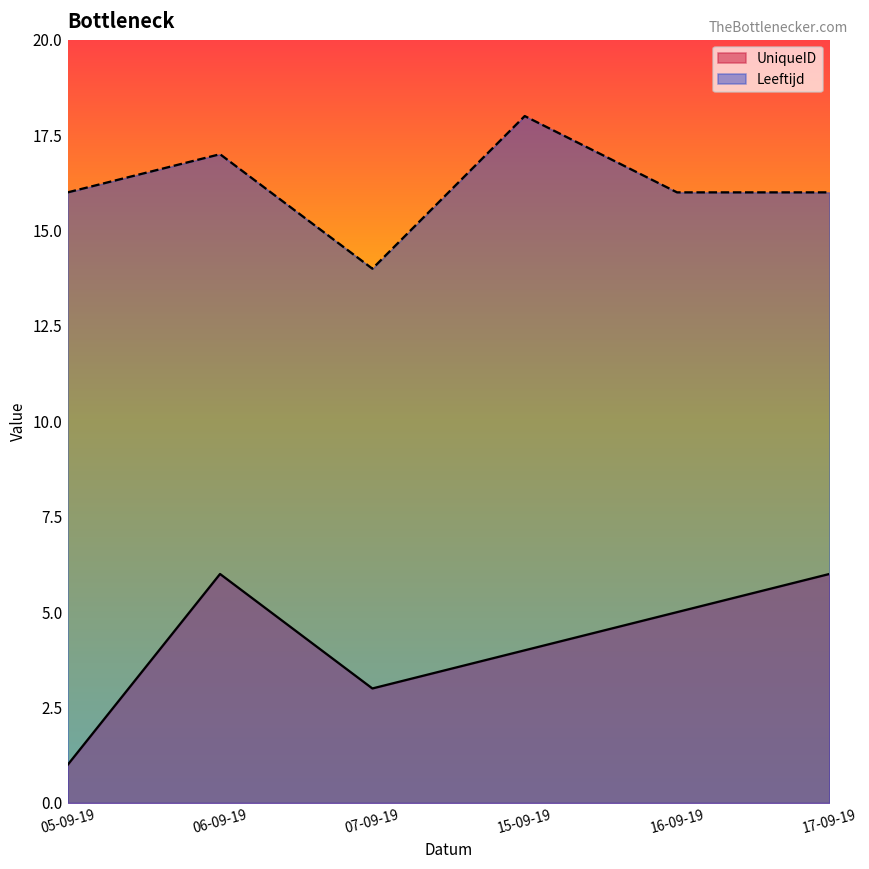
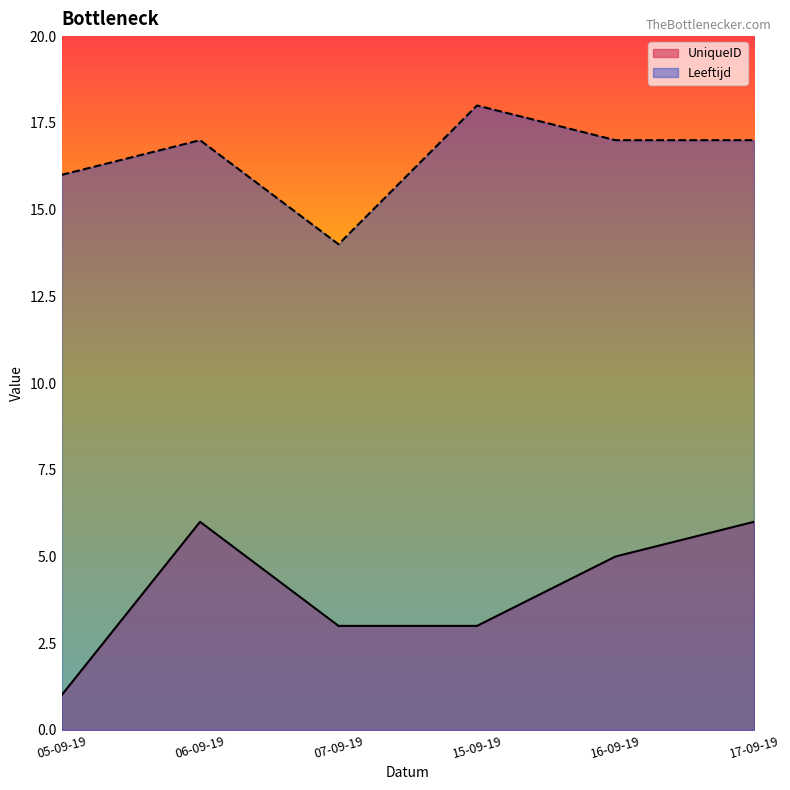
UniqueID, 15-09-19: 4 -> 3
Leeftijd, 16-09-19: 16 -> 17
Leeftijd, 17-09-19: 16 -> 17
